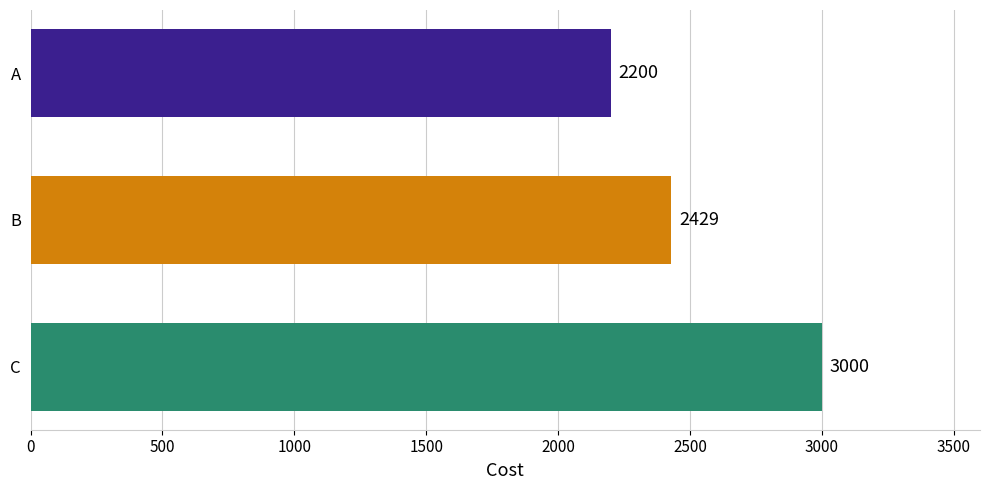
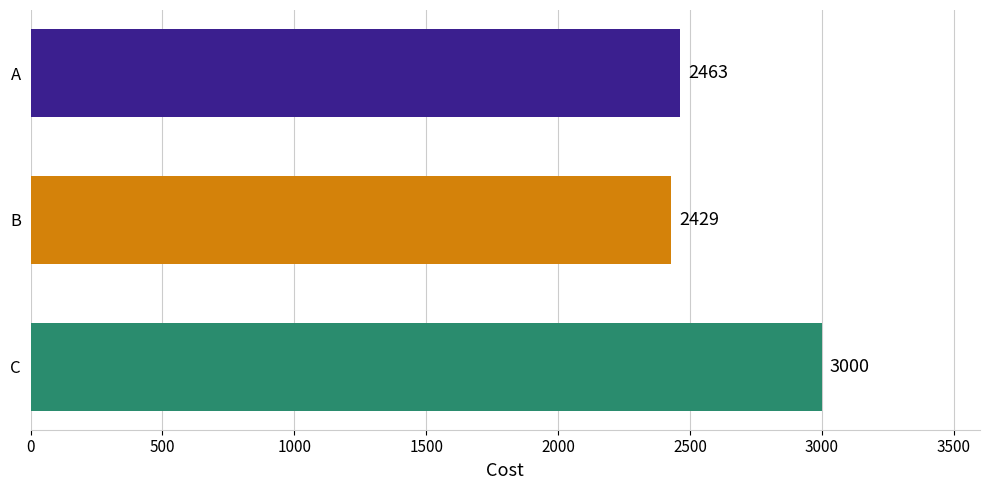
A: 2200 -> 2463
